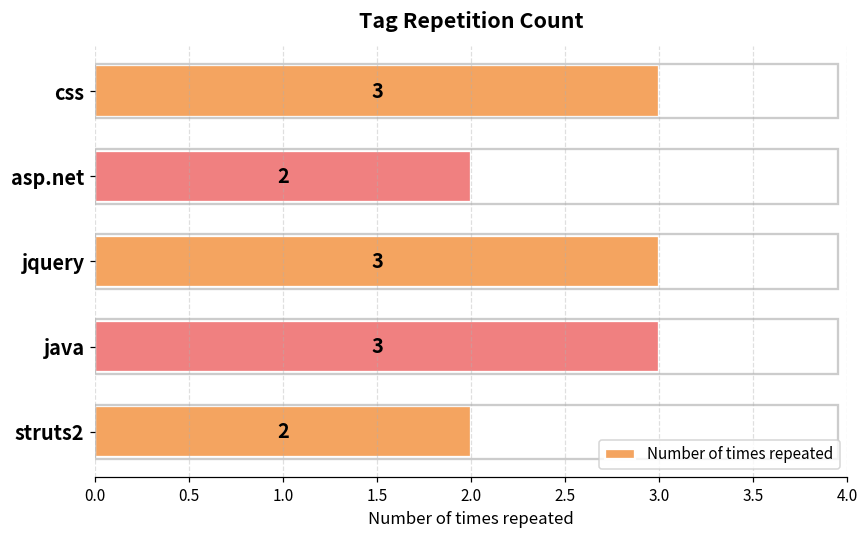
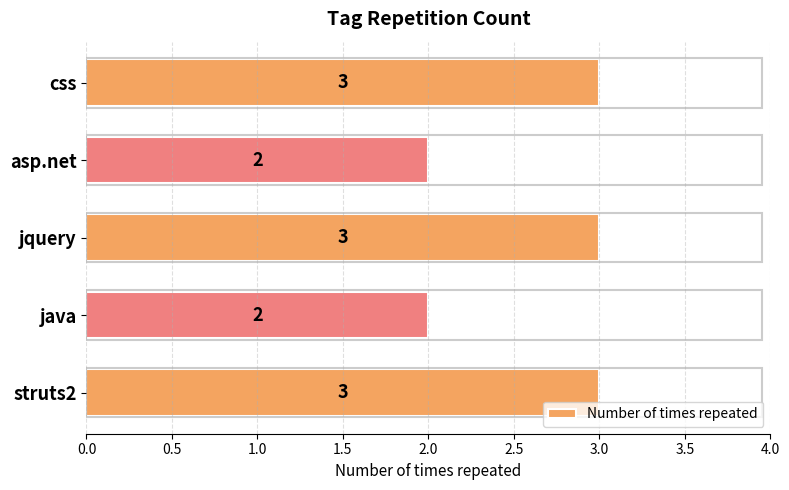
java: 3 -> 2
struts2: 2 -> 3
